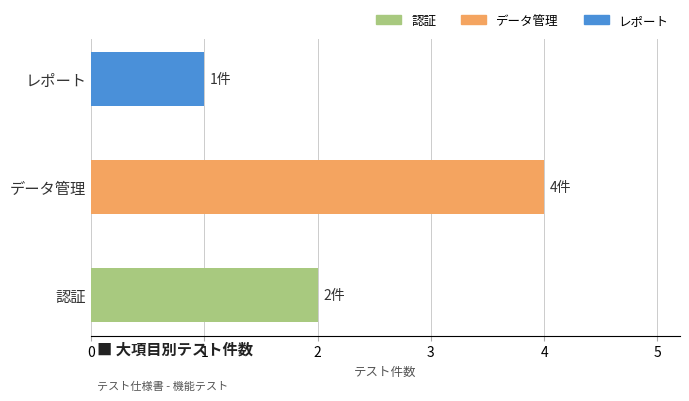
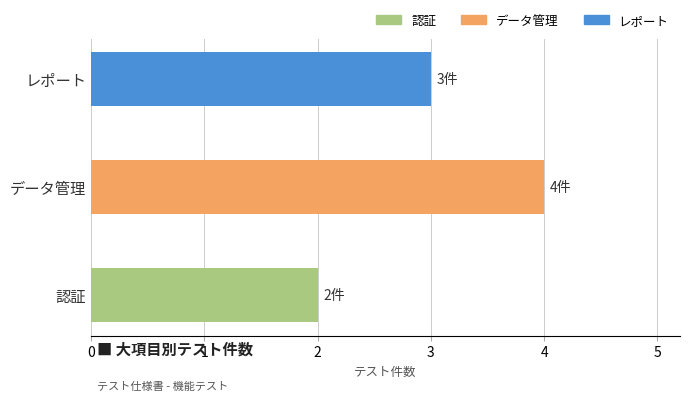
レポート: 1件 -> 3件
